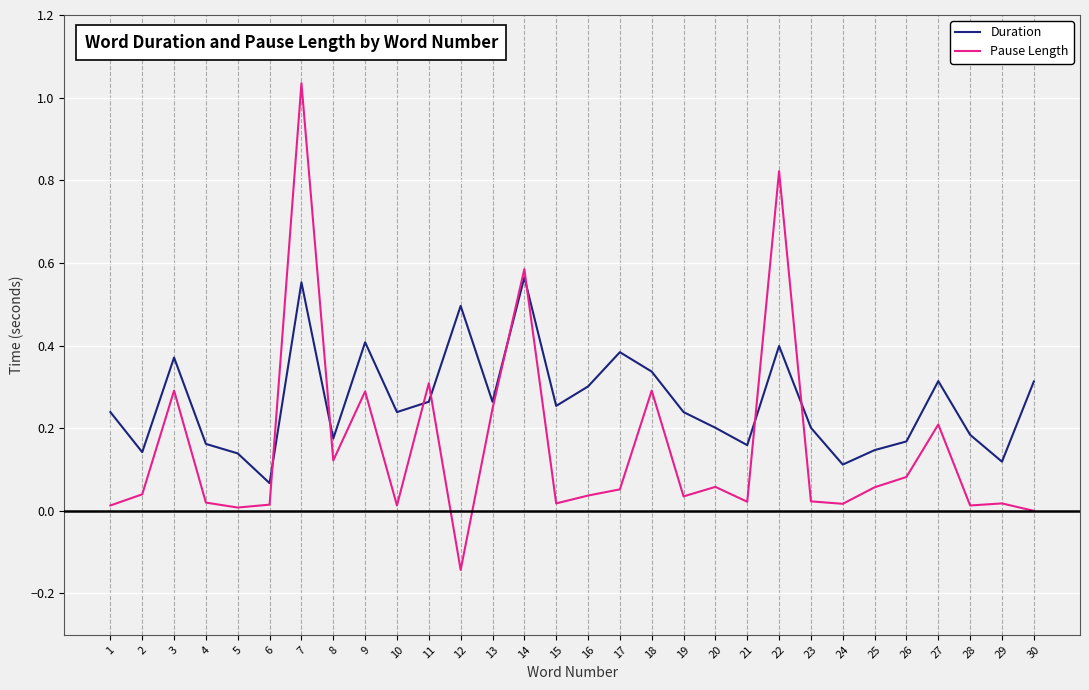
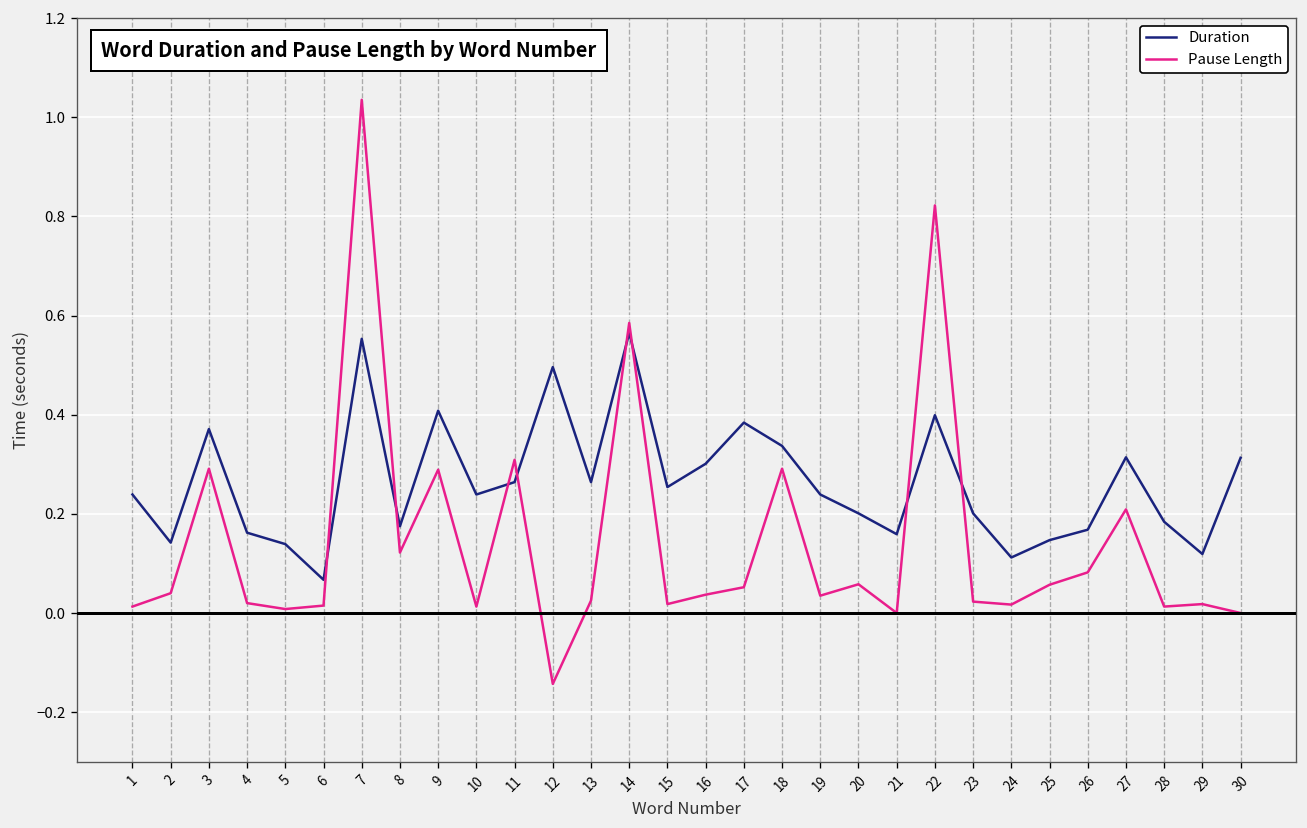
Pause Length, 13: 0.25 -> 0.03
Pause Length, 21: 0.02 -> 0.00
